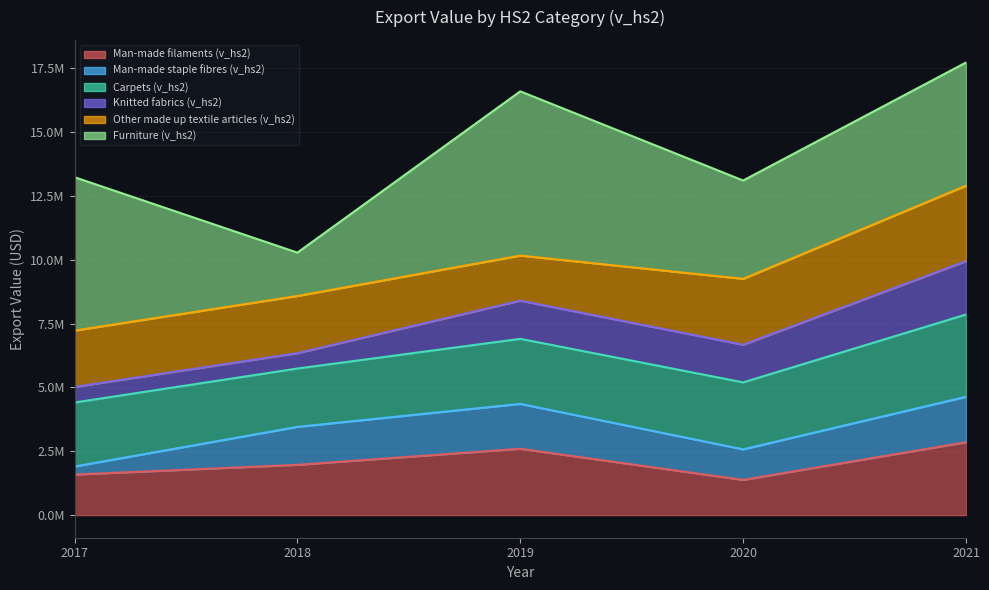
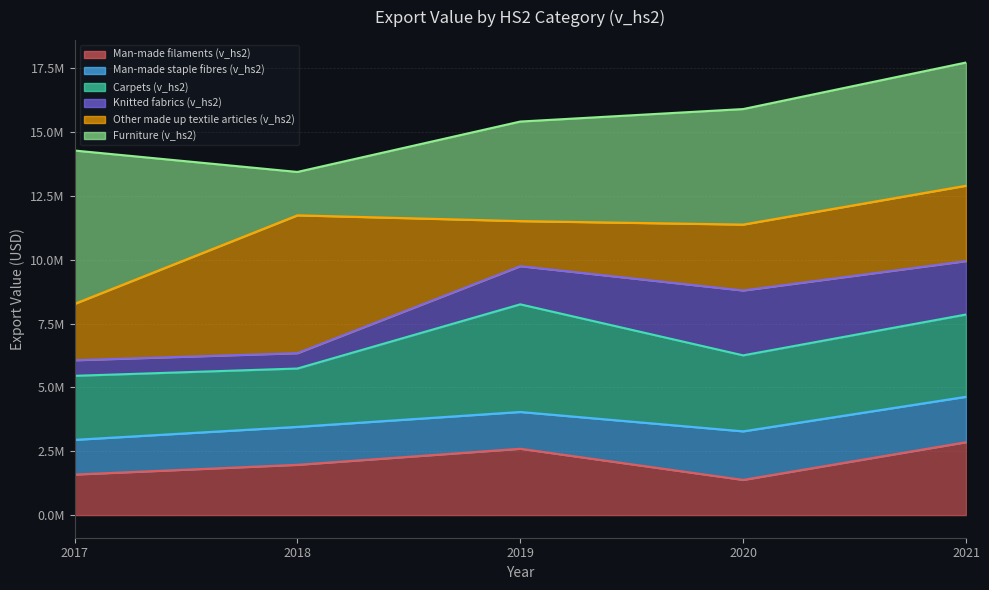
Man-made staple fibres (v_hs2), 2017: 300000 -> 1400000
Other made up textile articles (v_hs2), 2018: 2200000 -> 5400000
Man-made staple fibres (v_hs2), 2019: 1800000 -> 1400000
Carpets (v_hs2), 2019: 2500000 -> 4200000
Furniture (v_hs2), 2019: 6400000 -> 3900000
Man-made staple fibres (v_hs2), 2020: 1200000 -> 1900000
Carpets (v_hs2), 2020: 2600000 -> 3000000
Knitted fabrics (v_hs2), 2020: 1500000 -> 2500000
Furniture (v_hs2), 2020: 3900000 -> 4500000
